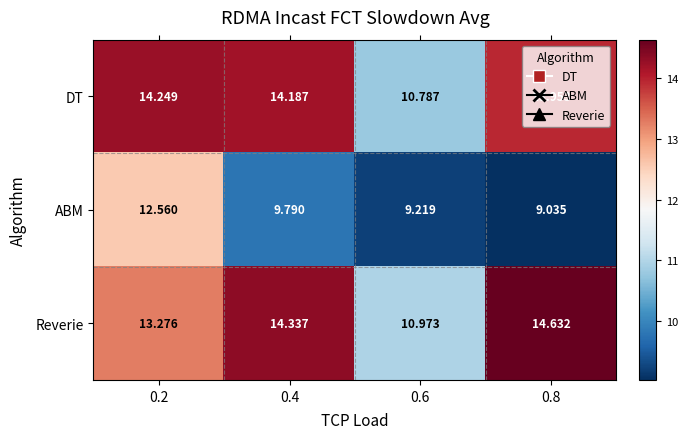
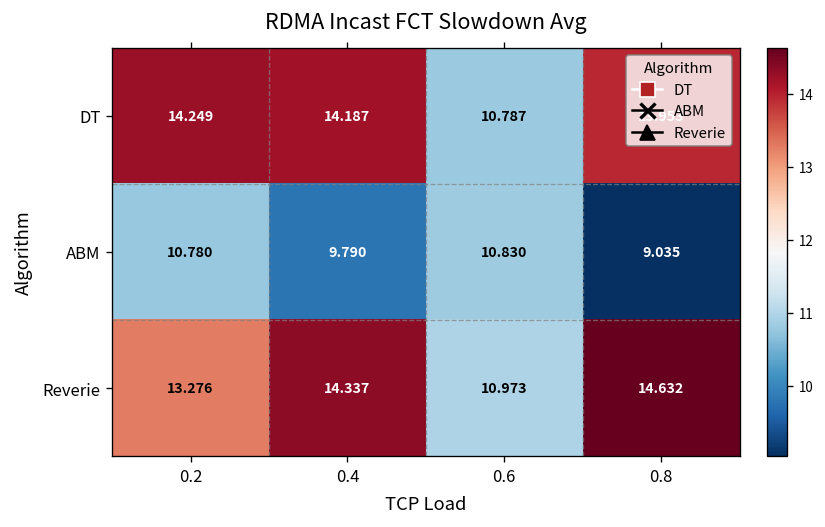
ABM, 0.2: 12.560 -> 10.780
ABM, 0.6: 9.219 -> 10.830
